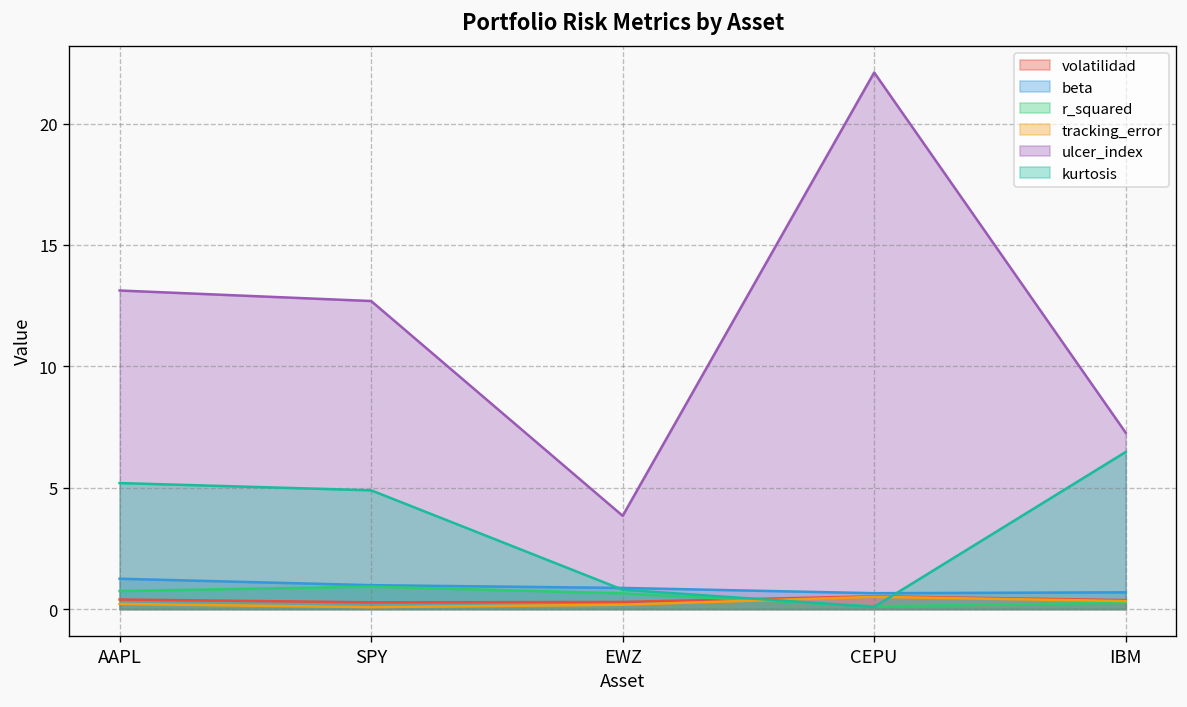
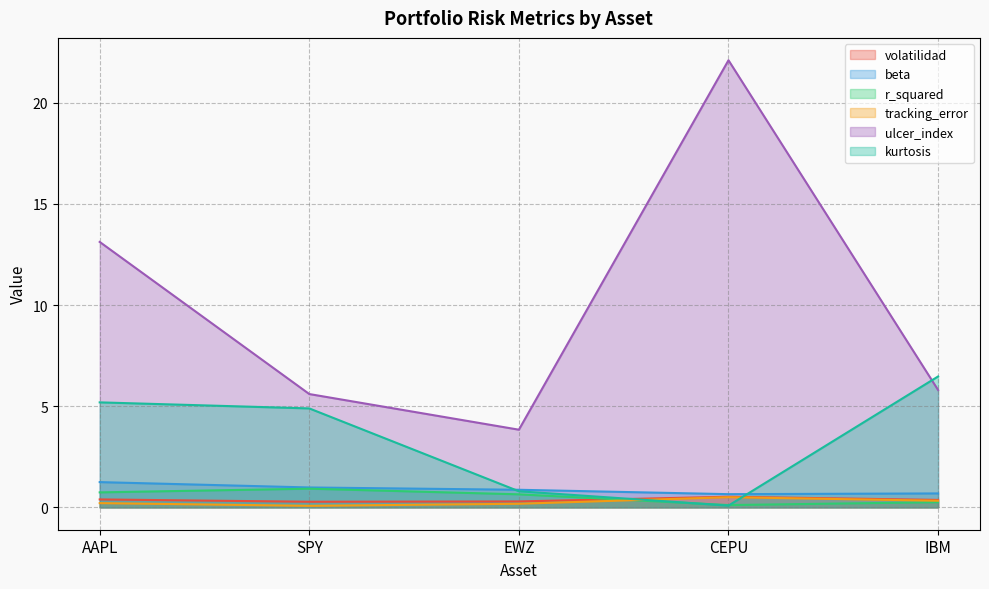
ulcer_index, SPY: 12.7 -> 5.6
ulcer_index, IBM: 7.3 -> 5.8
